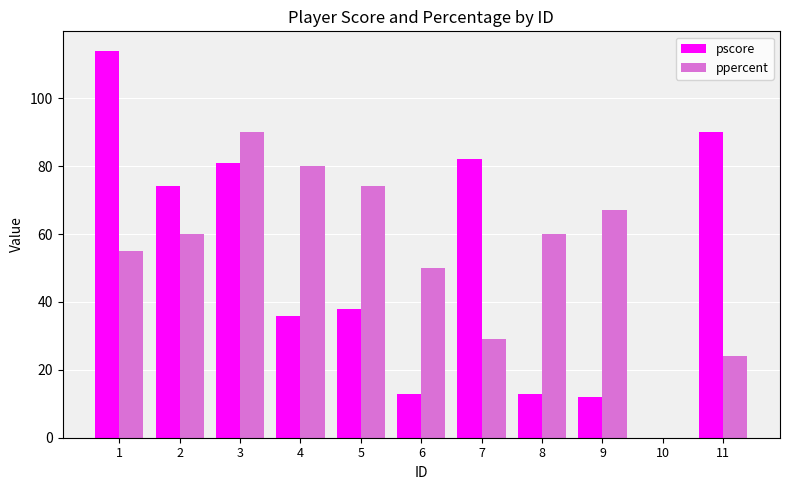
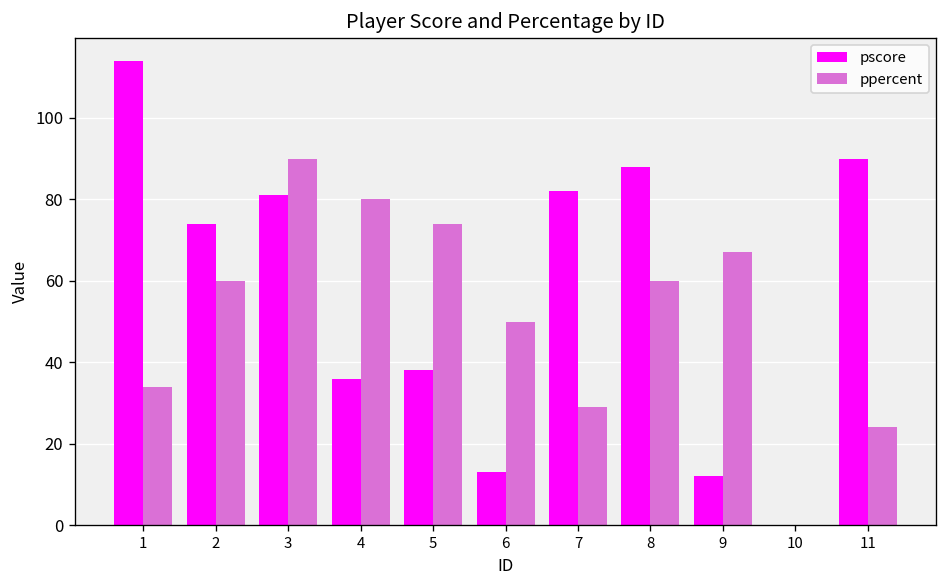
ppercent, 1: 55 -> 34
pscore, 8: 13 -> 88
